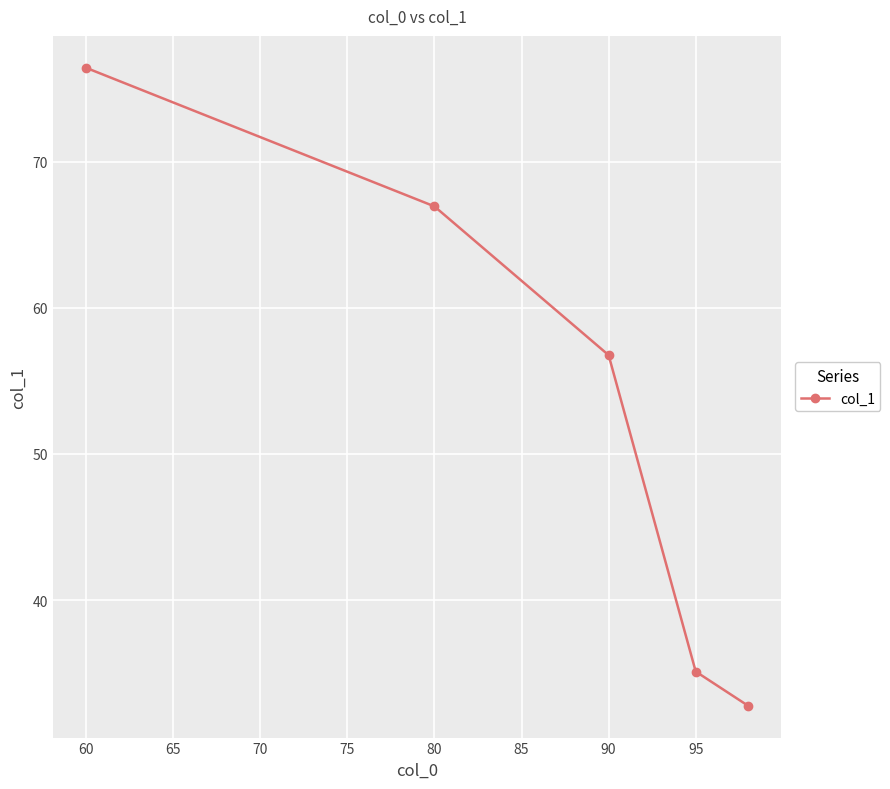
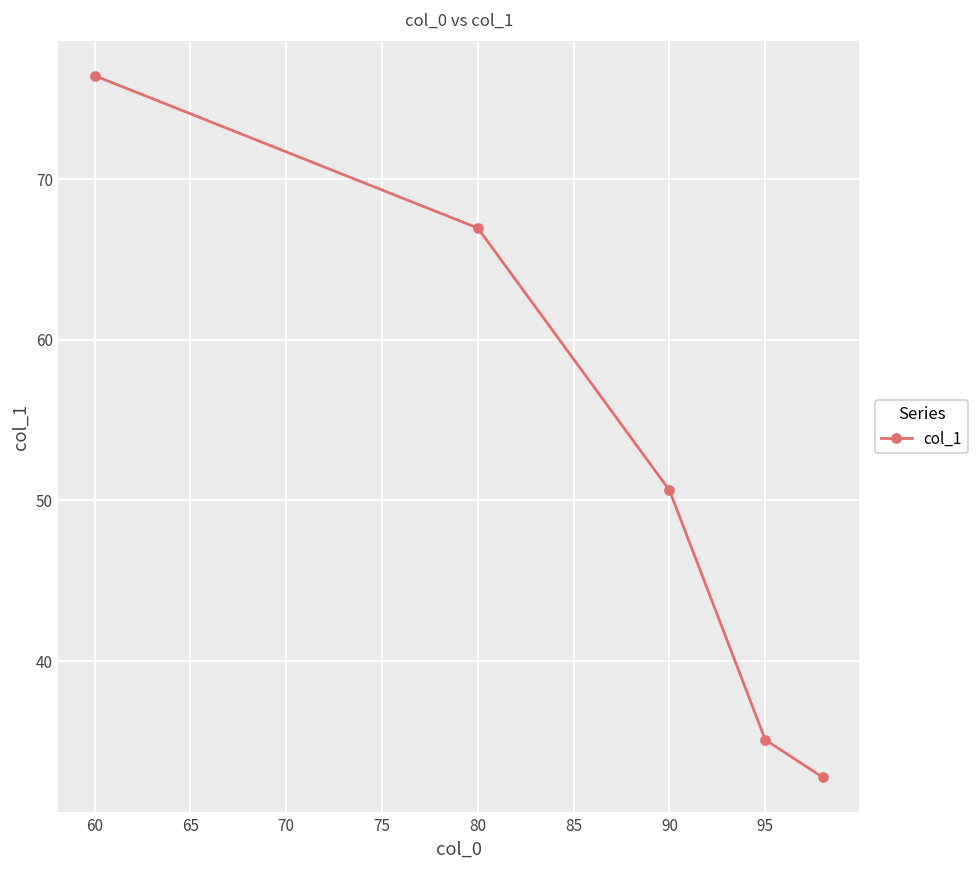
90: 56.8 -> 50.6
